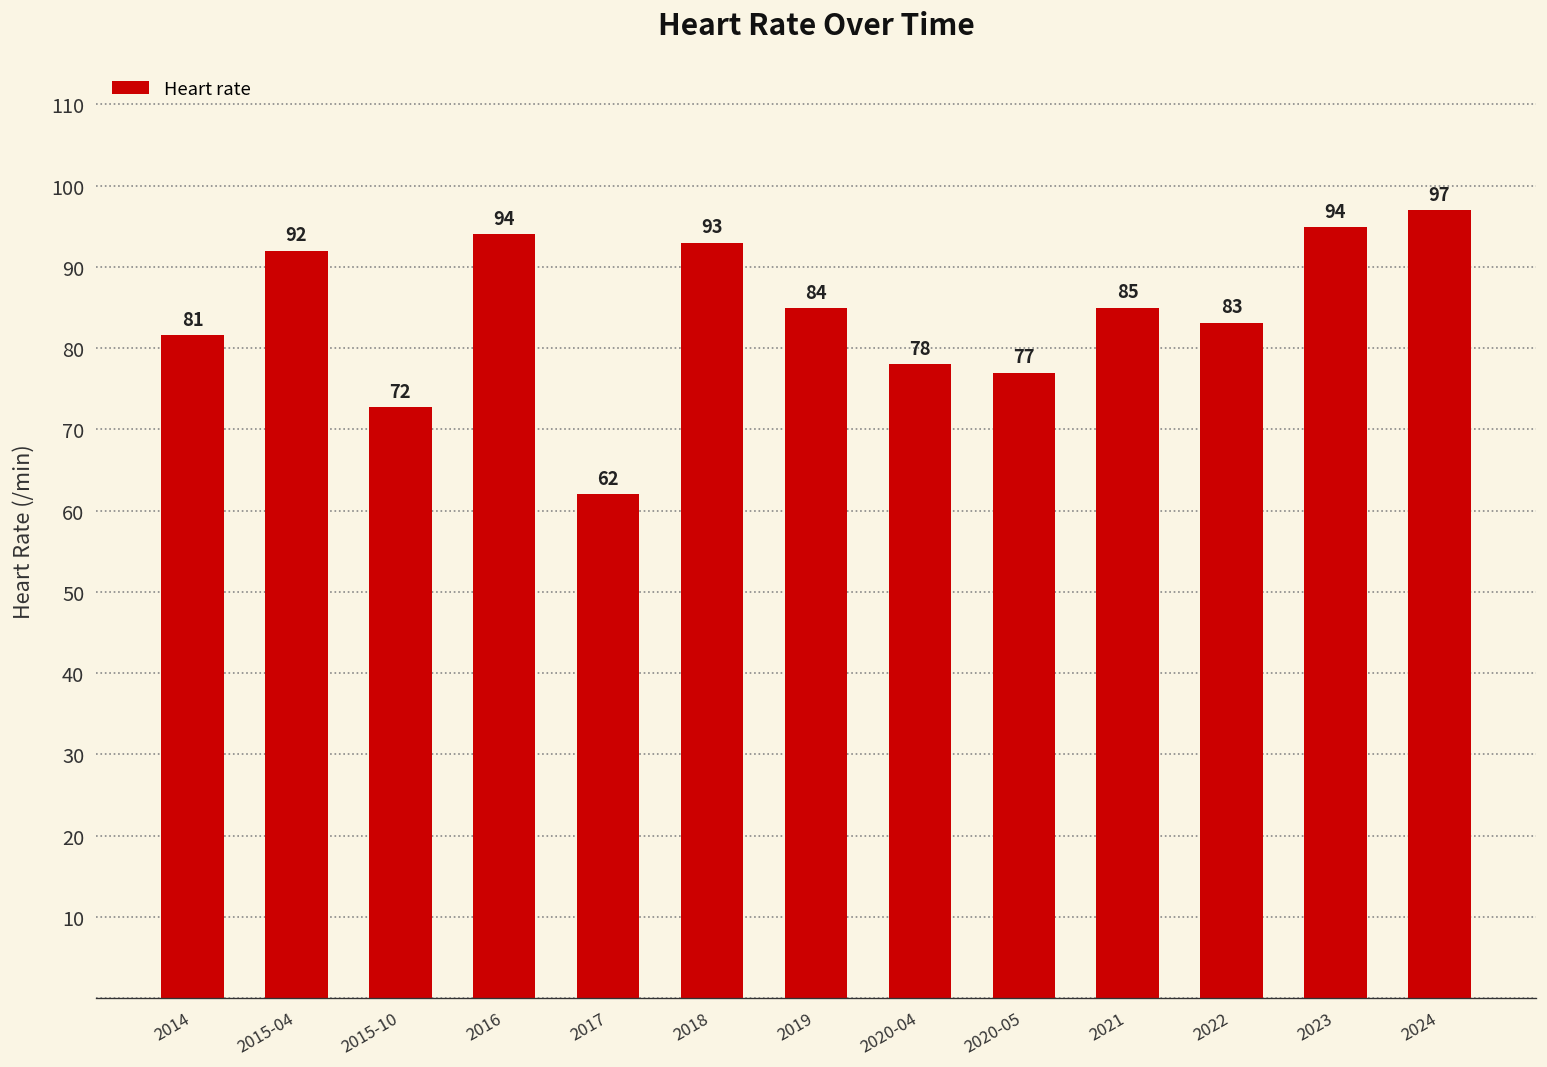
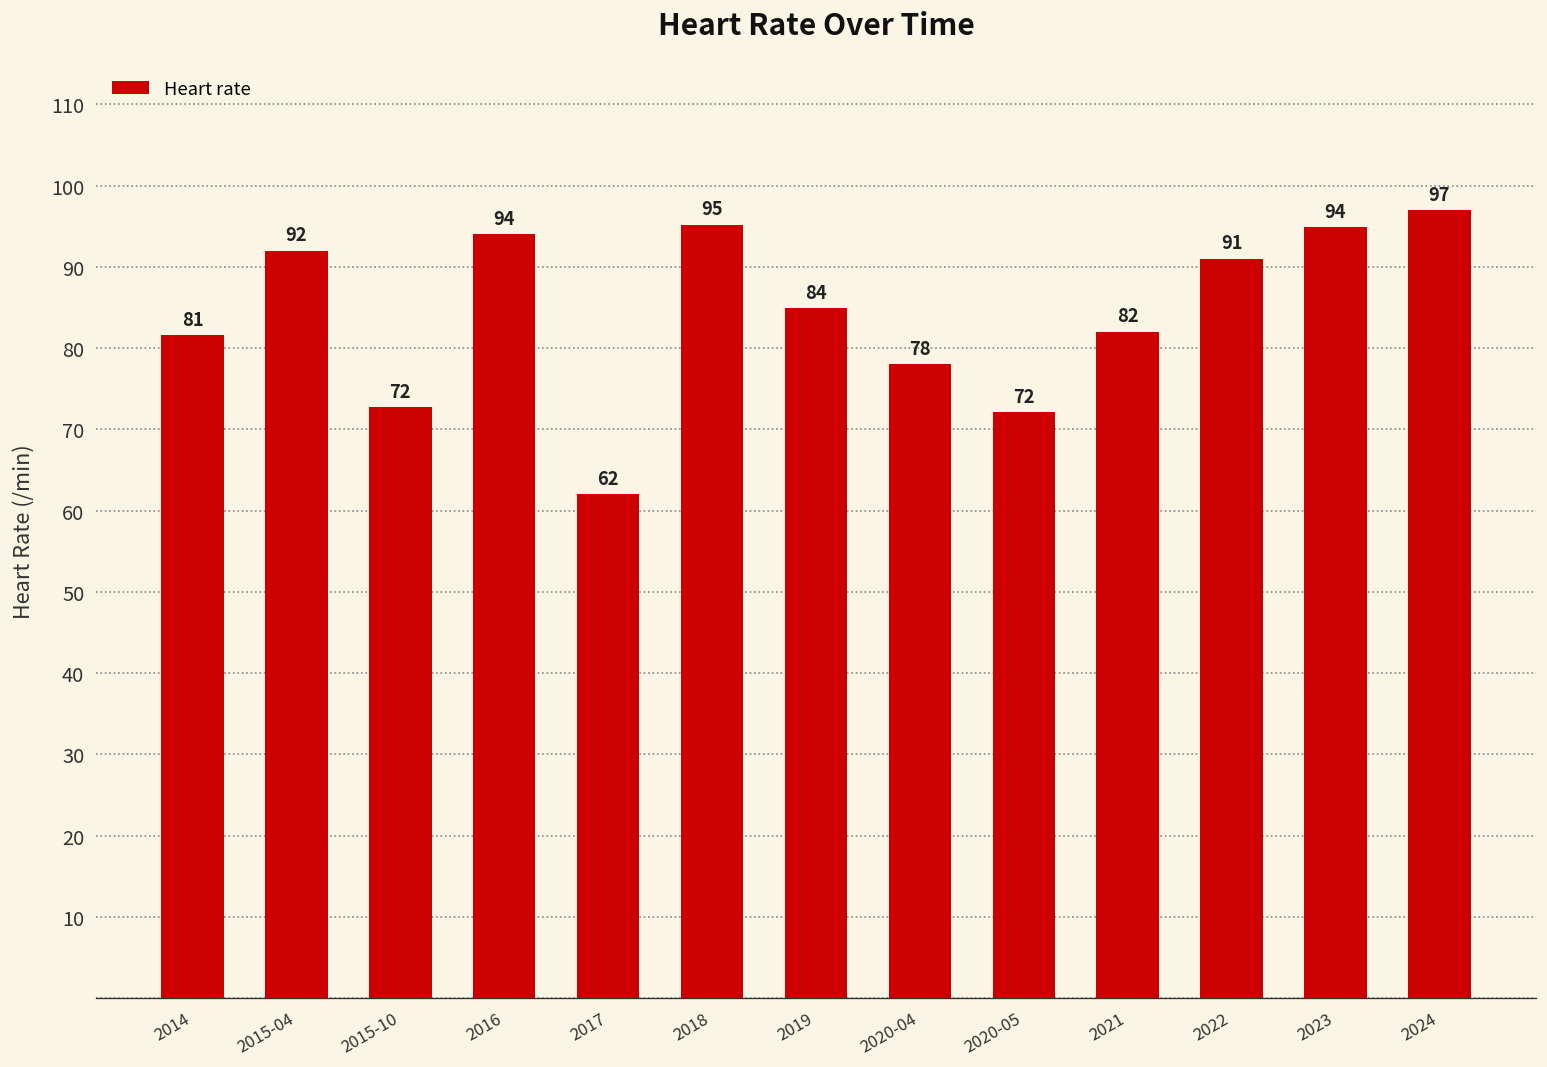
2018: 93 -> 95
2020-05: 77 -> 72
2021: 85 -> 82
2022: 83 -> 91
